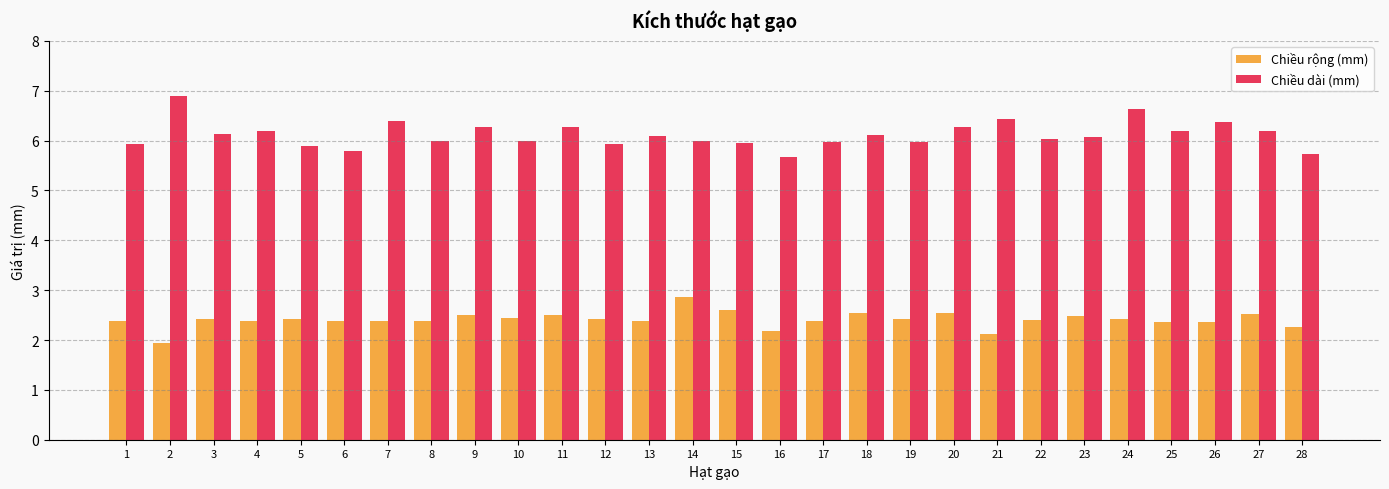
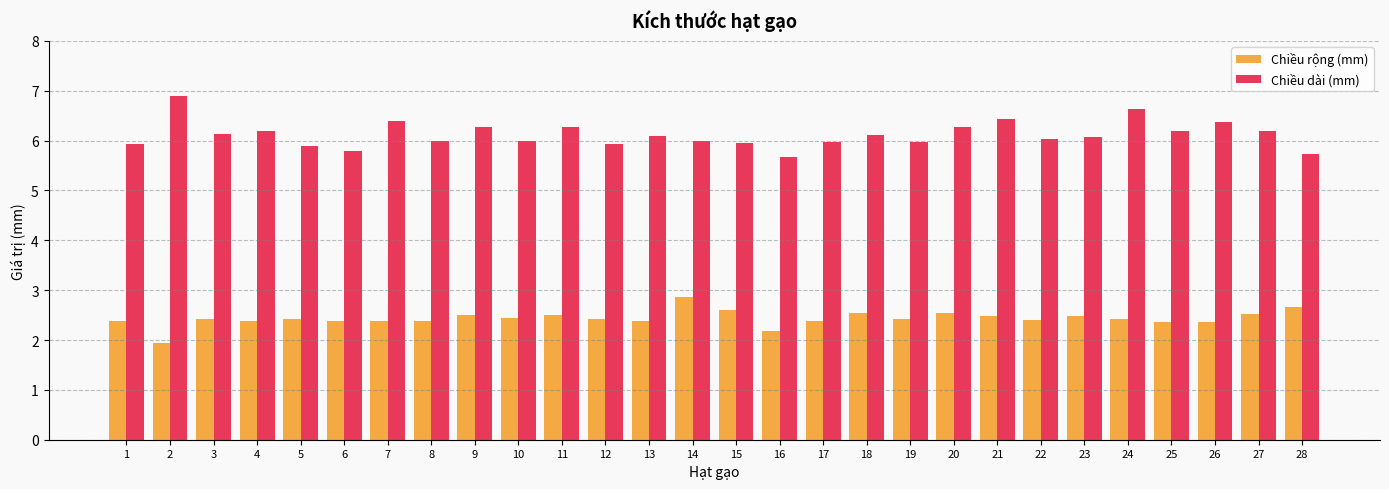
Chiều rộng (mm), 21: 2.1 -> 2.5
Chiều rộng (mm), 28: 2.3 -> 2.7
